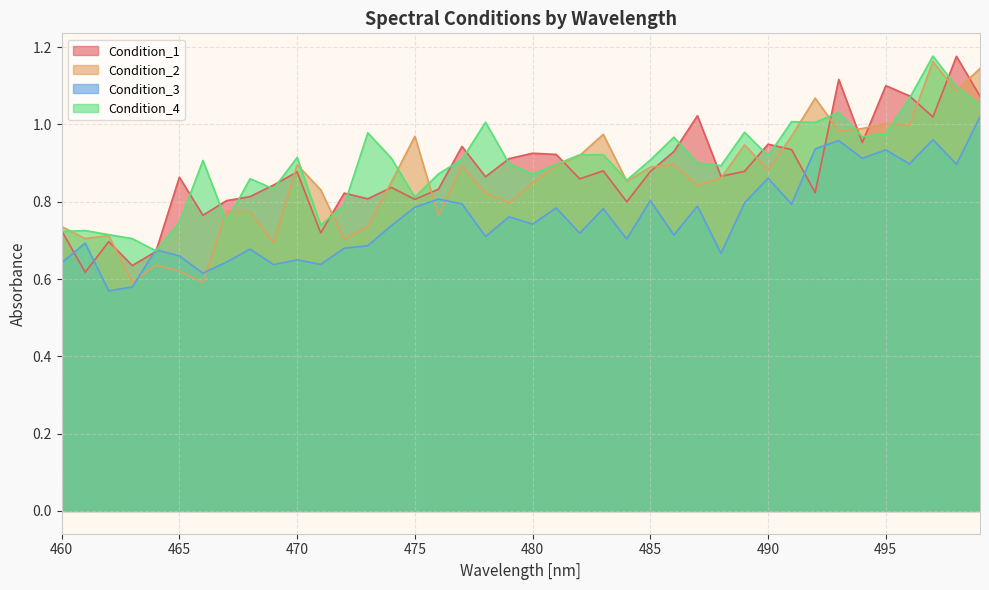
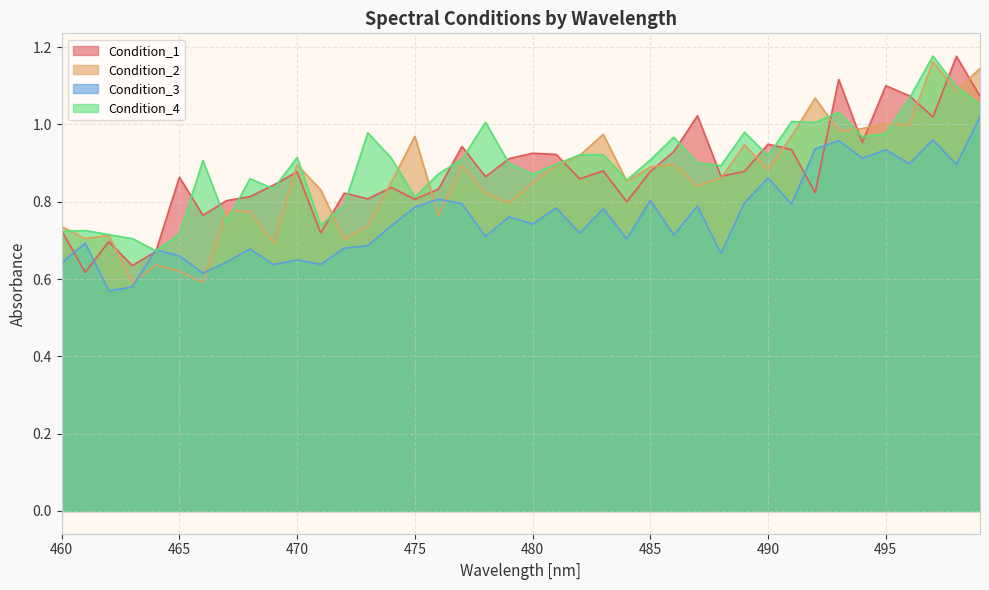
Condition_4, 465: 0.75 -> 0.72
